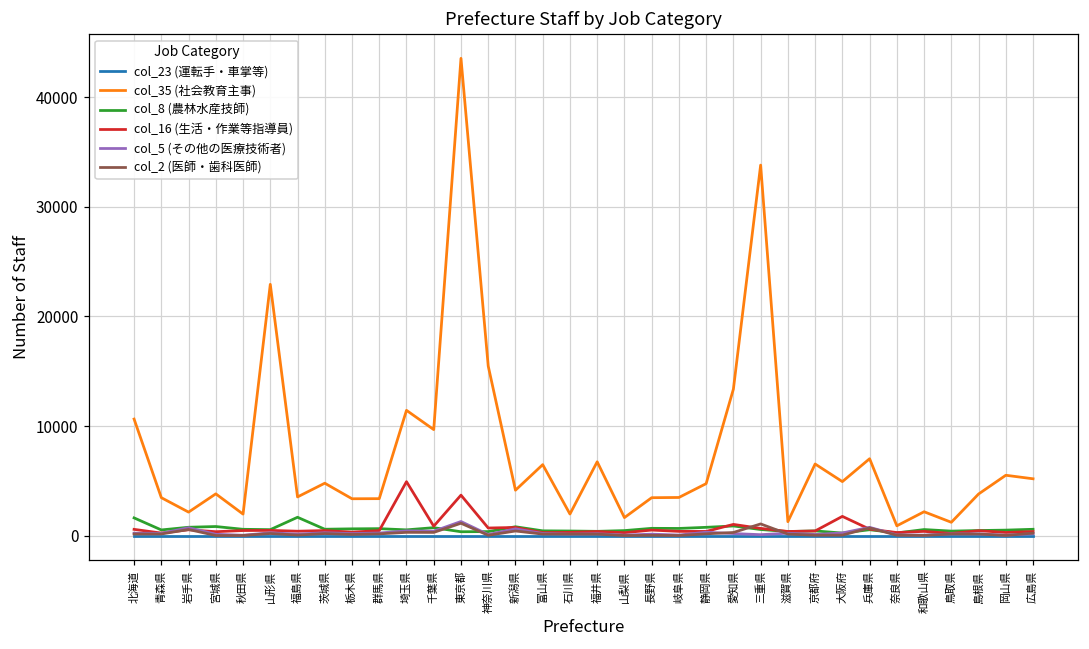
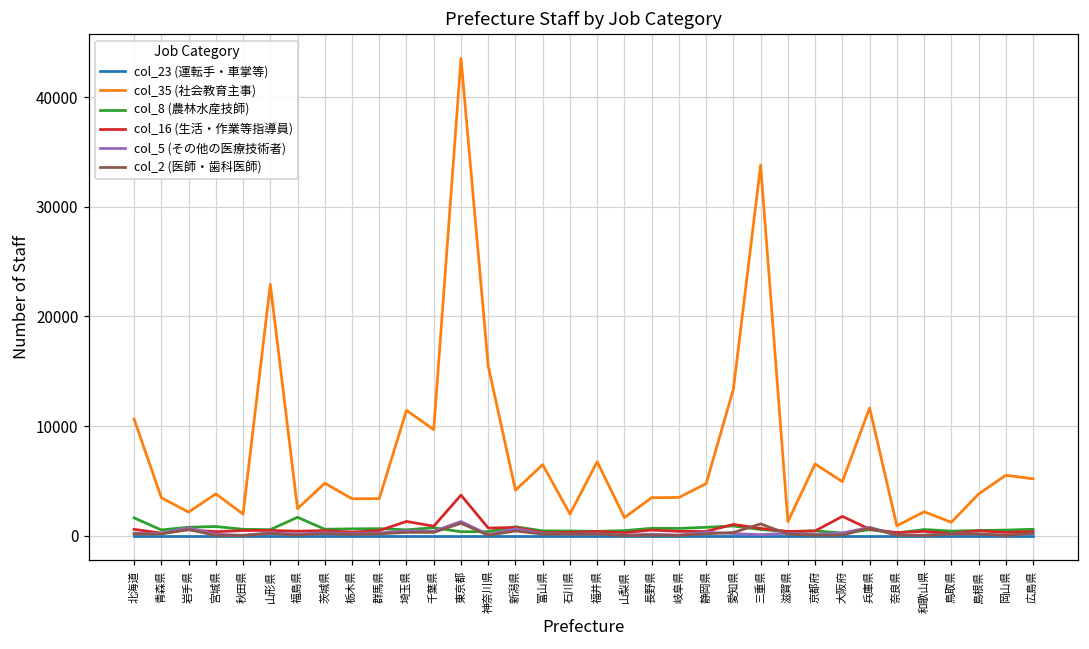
col_35 (社会教育主事), 福島県: 4000 -> 2000
col_16 (生活・作業等指導員), 埼玉県: 5000 -> 1000
col_35 (社会教育主事), 兵庫県: 7000 -> 12000
